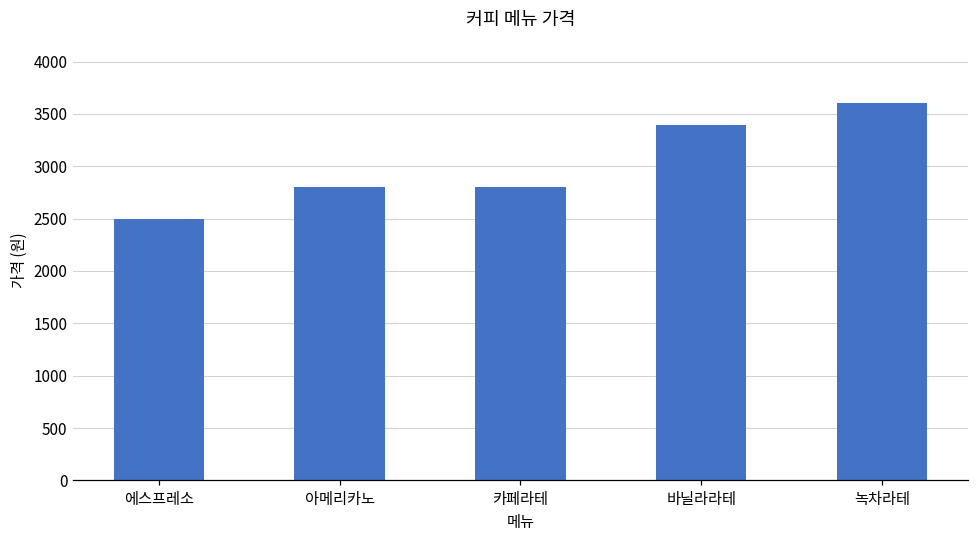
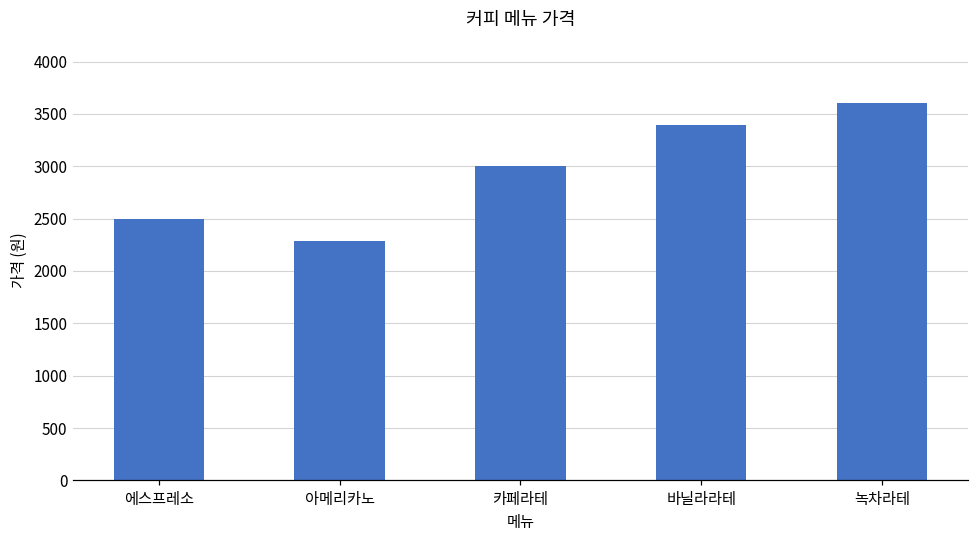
아메리카노: 2800 -> 2300
카페라테: 2800 -> 3000
